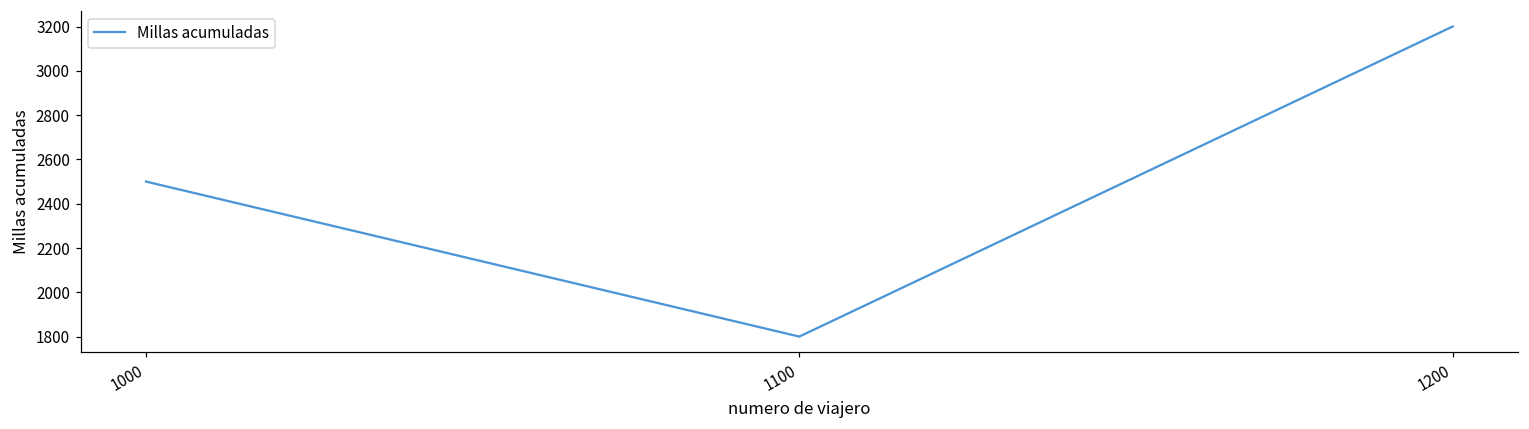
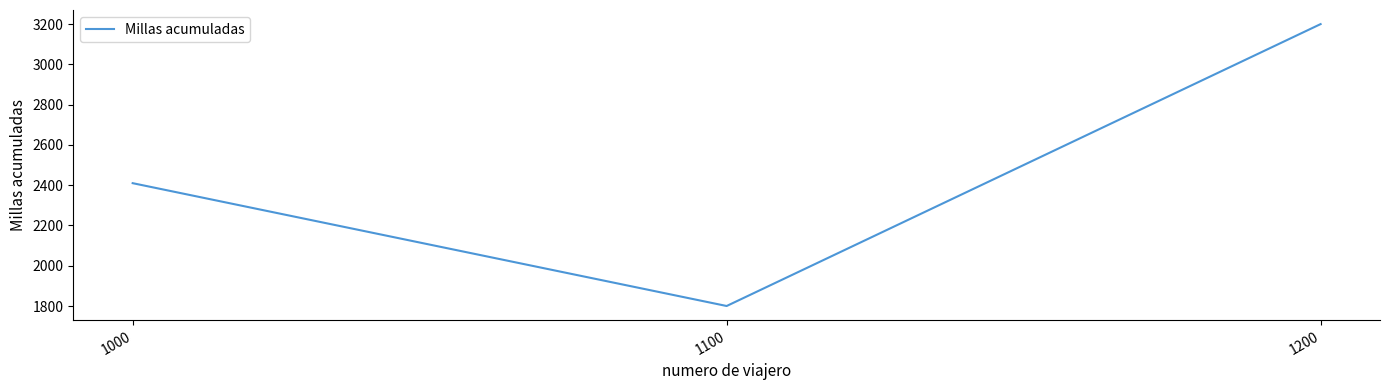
1000: 2500 -> 2410
